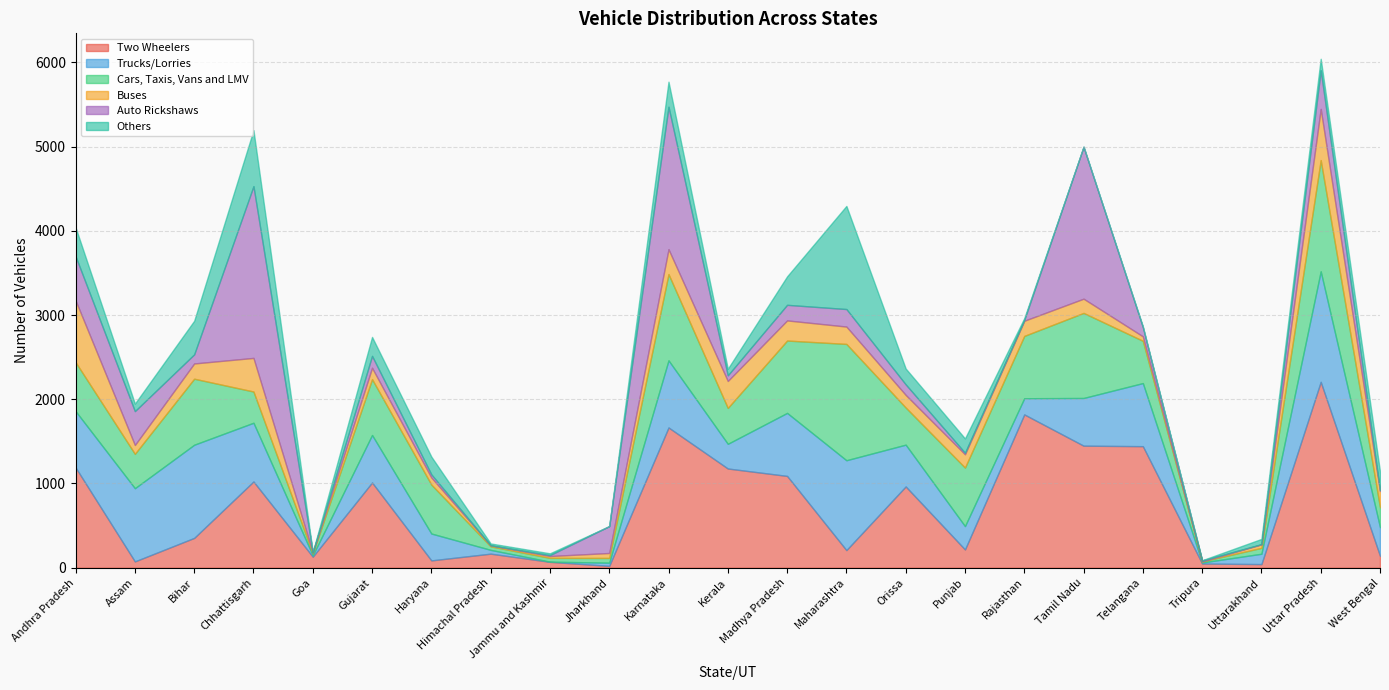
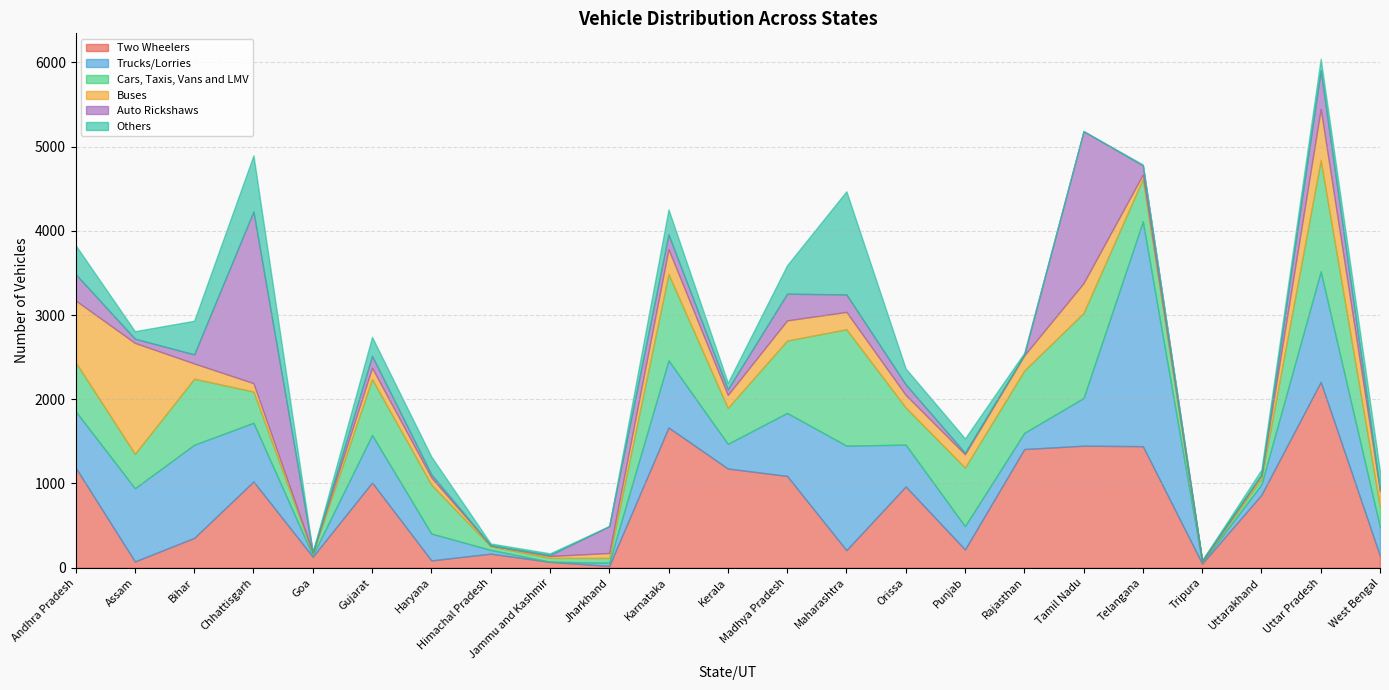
Auto Rickshaws, Andhra Pradesh: 500 -> 300
Buses, Assam: 100 -> 1300
Auto Rickshaws, Assam: 400 -> 100
Buses, Chhattisgarh: 400 -> 100
Auto Rickshaws, Karnataka: 1700 -> 200
Buses, Kerala: 300 -> 200
Auto Rickshaws, Madhya Pradesh: 200 -> 300
Trucks/Lorries, Maharashtra: 1100 -> 1200
Two Wheelers, Rajasthan: 1800 -> 1400
Buses, Tamil Nadu: 200 -> 400
Trucks/Lorries, Telangana: 700 -> 2700
Two Wheelers, Uttarakhand: 0 -> 900
